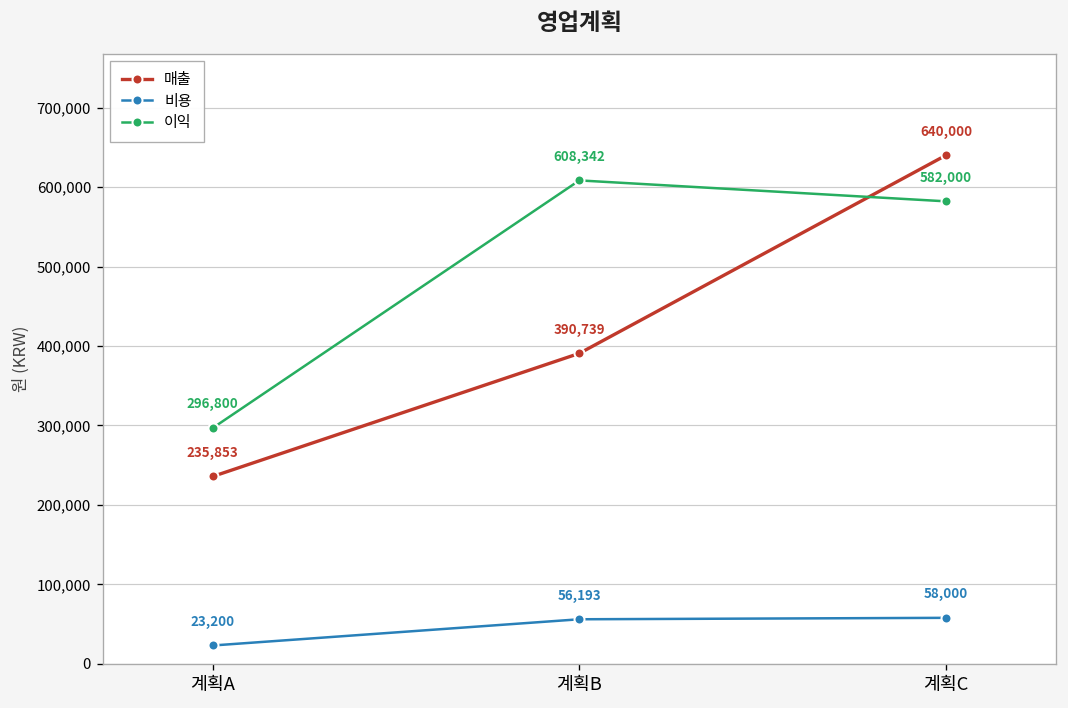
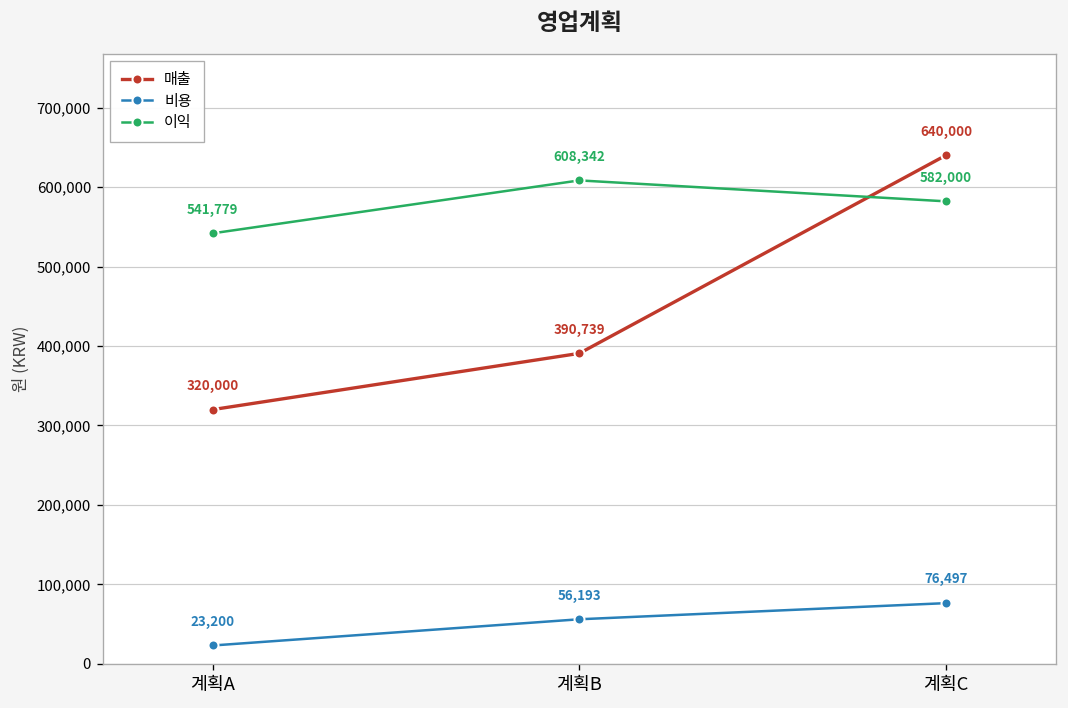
매출, 계획A: 235,853 -> 320,000
이익, 계획A: 296,800 -> 541,779
비용, 계획C: 58,000 -> 76,497
